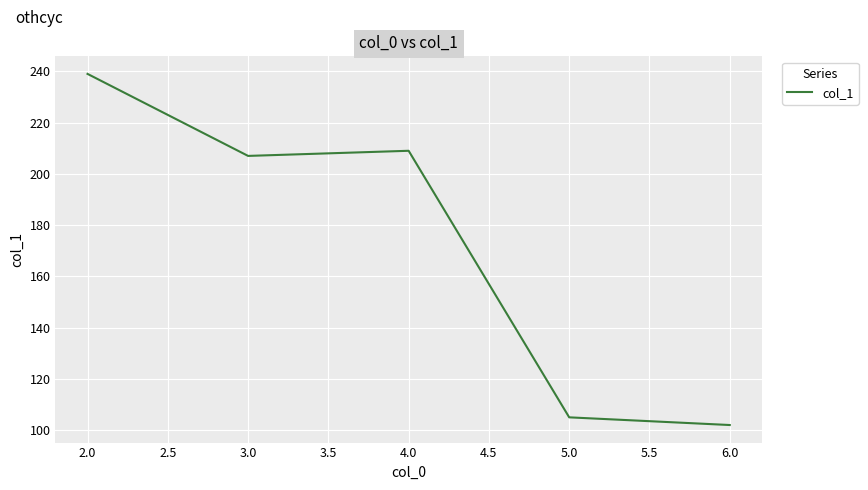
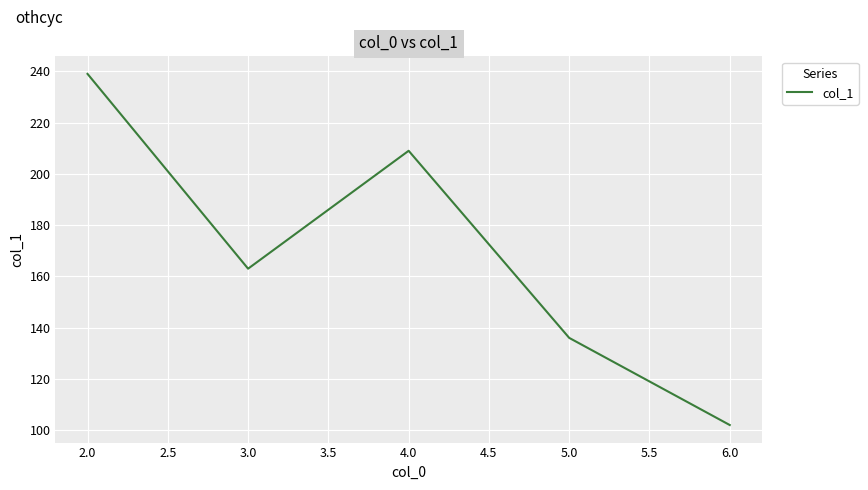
3.0: 207 -> 163
5.0: 105 -> 136
